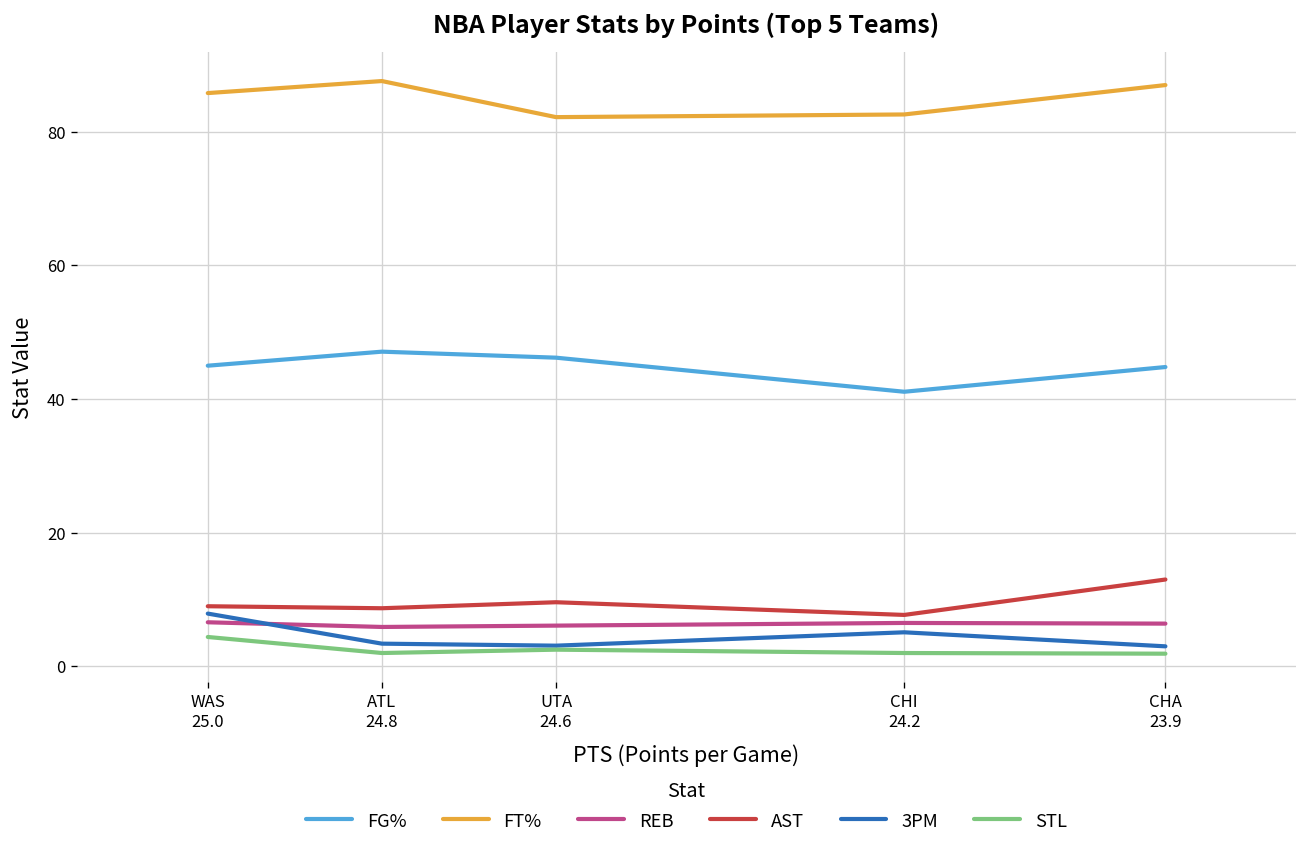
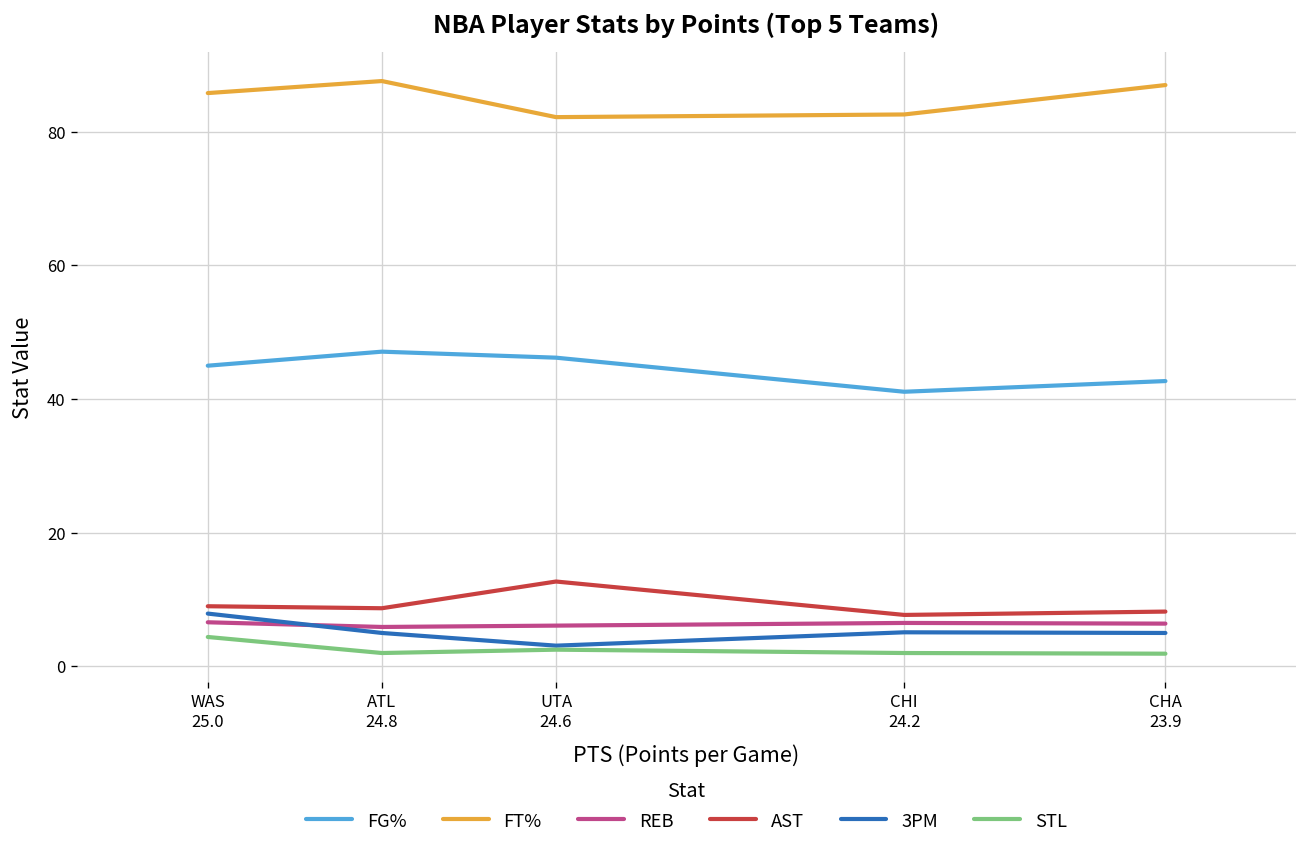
3PM, ATL 24.8: 3 -> 5
AST, UTA 24.6: 10 -> 13
FG%, CHA 23.9: 45 -> 43
AST, CHA 23.9: 13 -> 8
3PM, CHA 23.9: 3 -> 5
